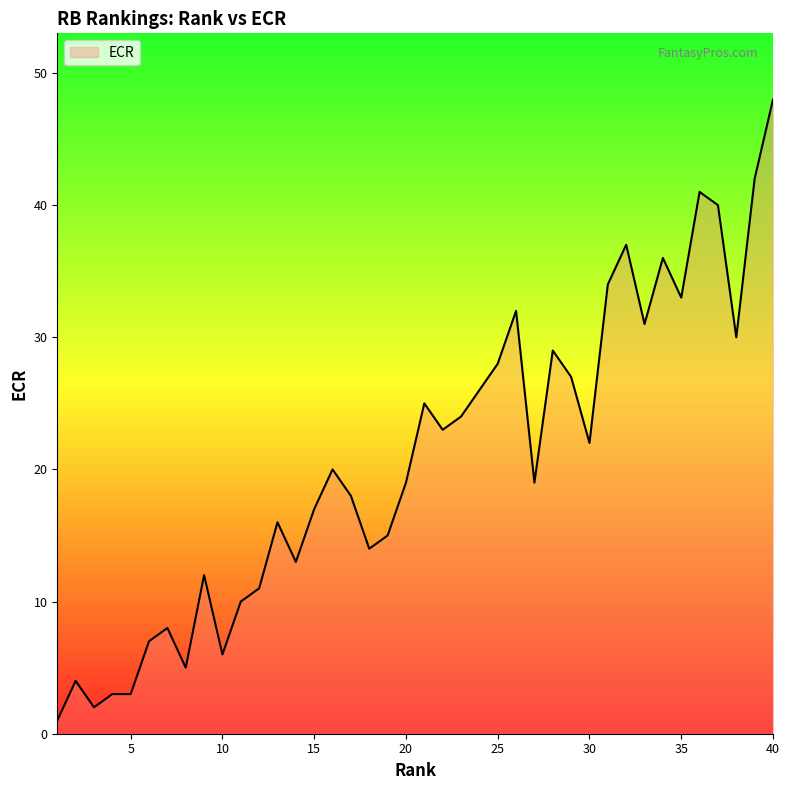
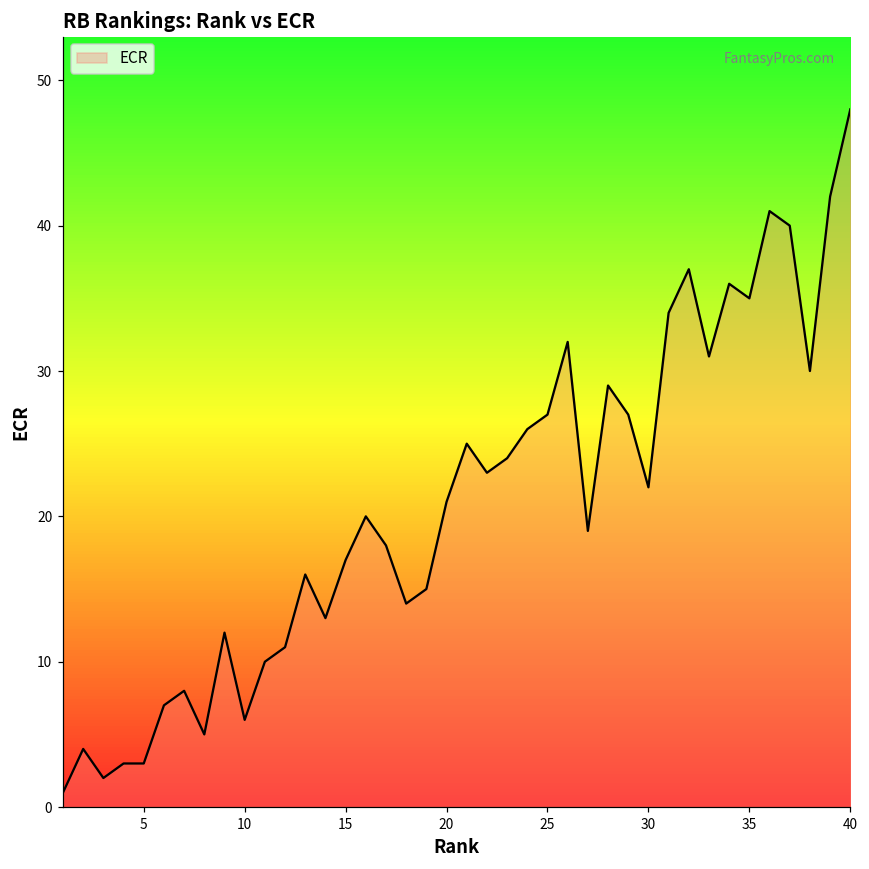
20: 19 -> 21
25: 28 -> 27
35: 33 -> 35
